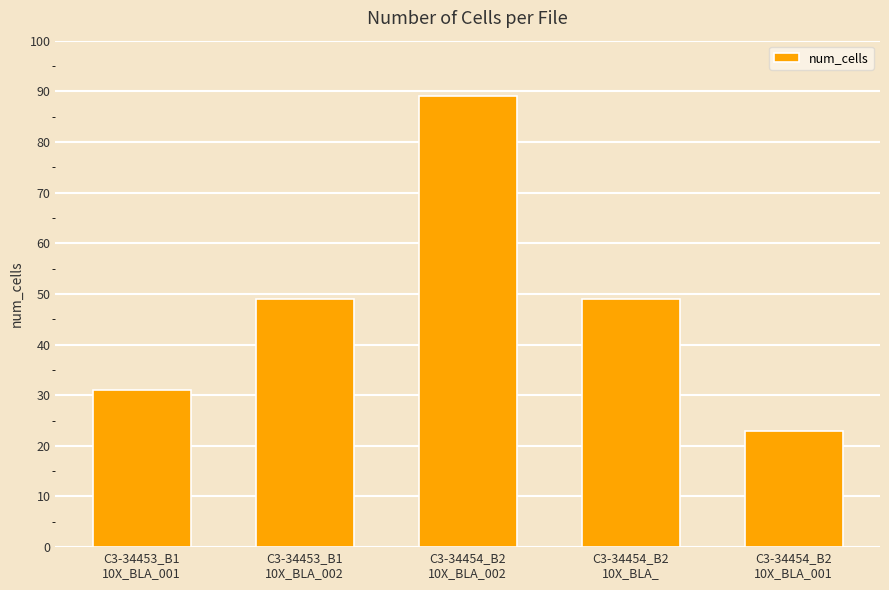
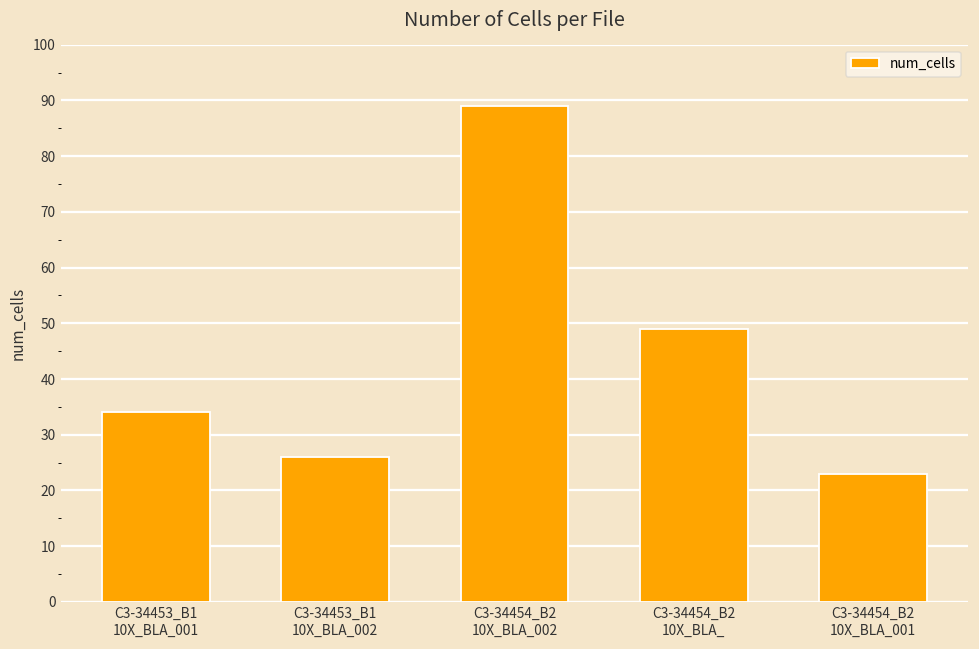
C3-34453_B1 10X_BLA_001: 31 -> 34
C3-34453_B1 10X_BLA_002: 49 -> 26
